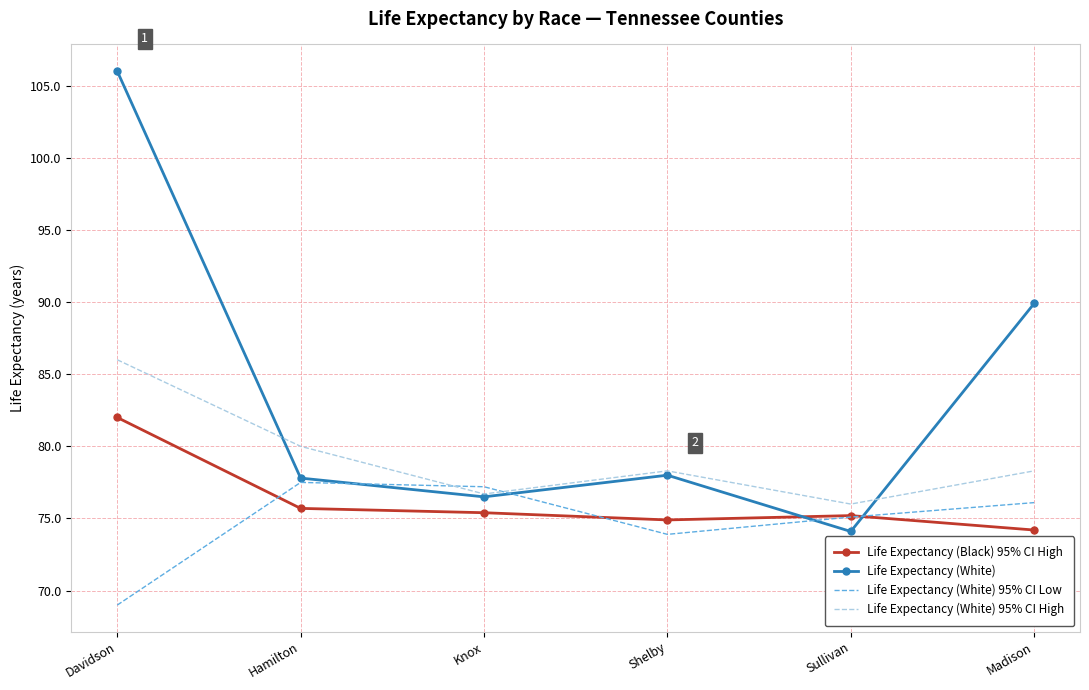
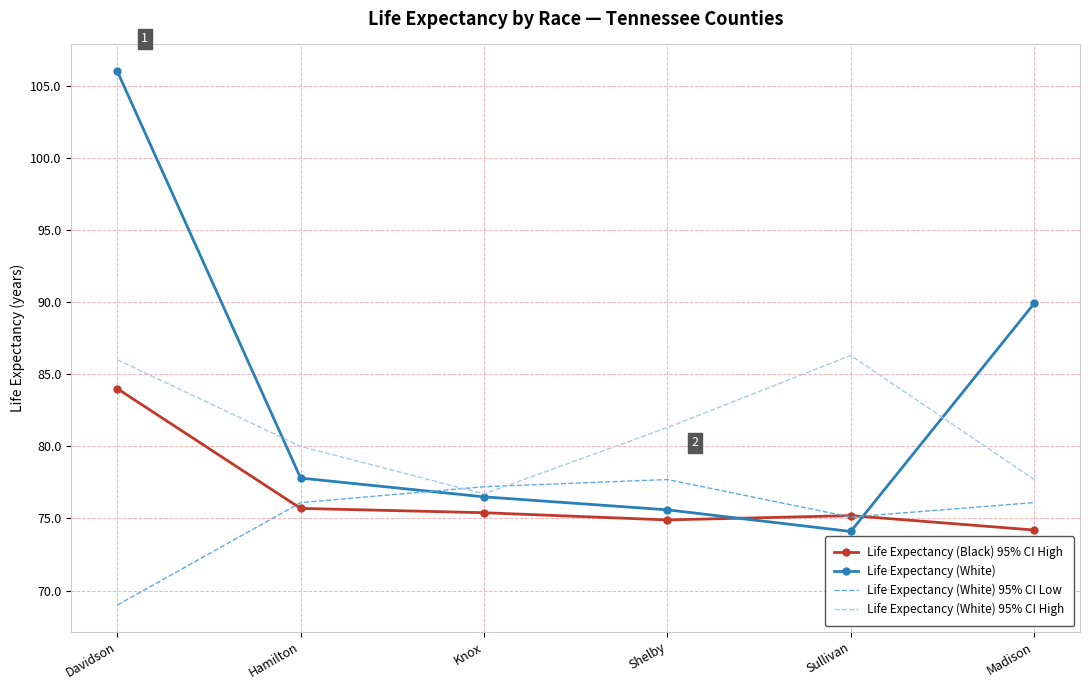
Life Expectancy (Black) 95% CI High, Davidson: 82 -> 84
Life Expectancy (White) 95% CI Low, Hamilton: 77.5 -> 76.1
Life Expectancy (White), Shelby: 78.0 -> 75.6
Life Expectancy (White) 95% CI Low, Shelby: 73.9 -> 77.7
Life Expectancy (White) 95% CI High, Shelby: 78.3 -> 81.3
Life Expectancy (White) 95% CI High, Sullivan: 76.0 -> 86.3
Life Expectancy (White) 95% CI High, Madison: 78.3 -> 77.7
